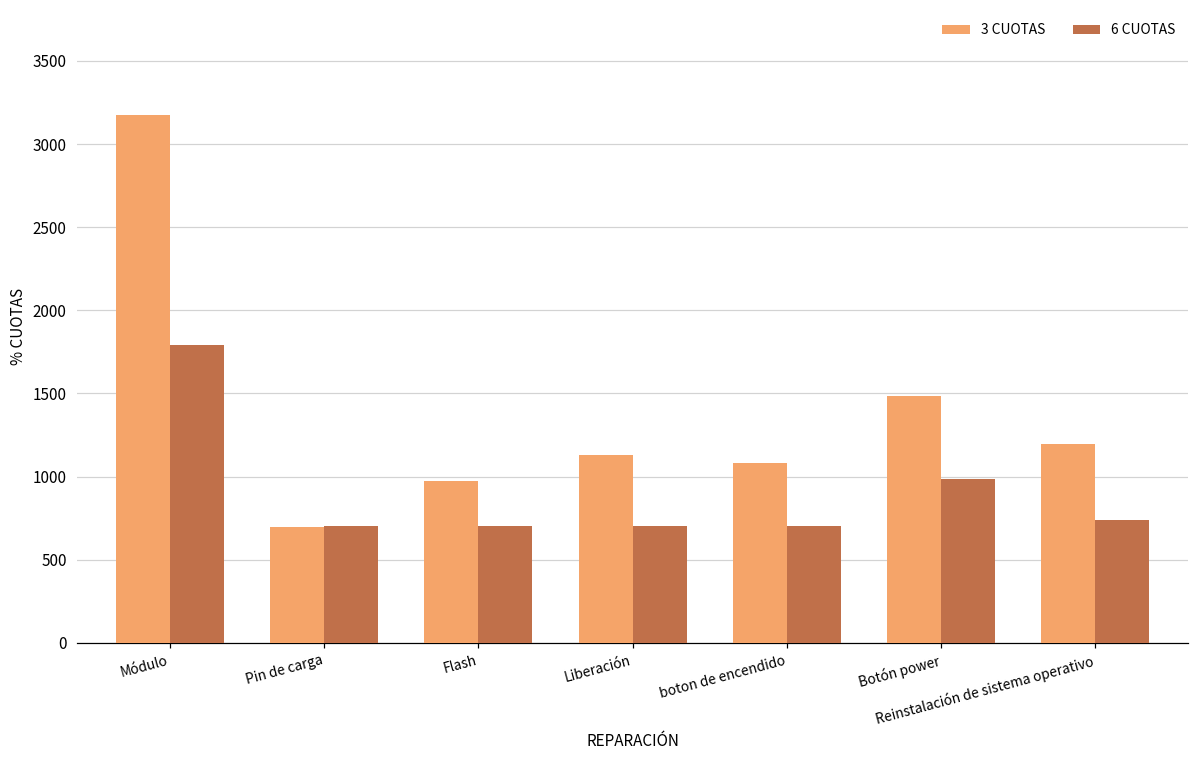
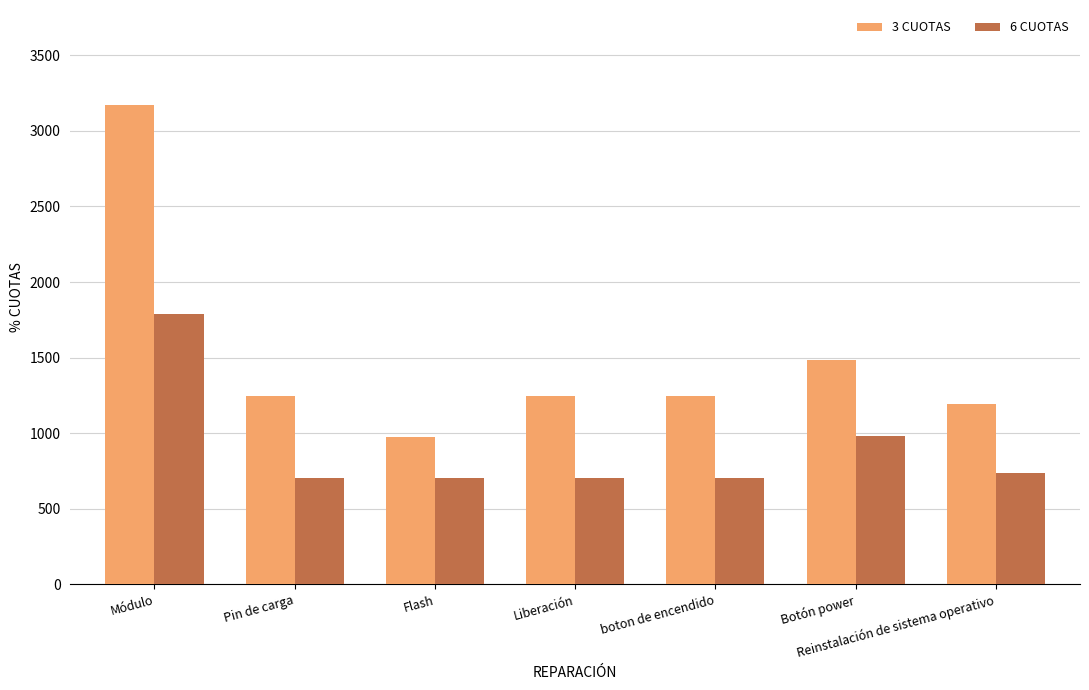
3 CUOTAS, Pin de carga: 700 -> 1240
3 CUOTAS, Liberación: 1130 -> 1240
3 CUOTAS, boton de encendido: 1080 -> 1240
